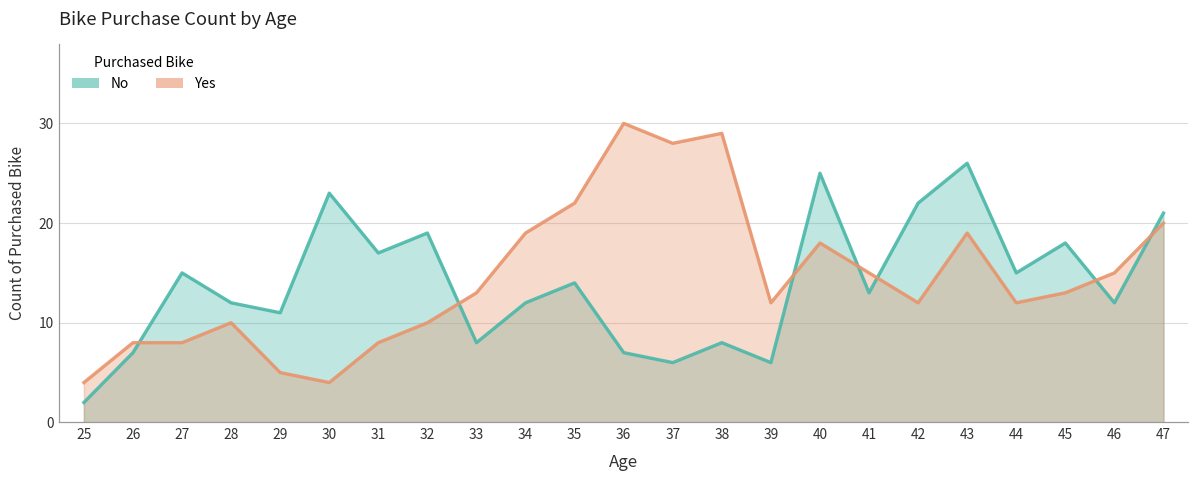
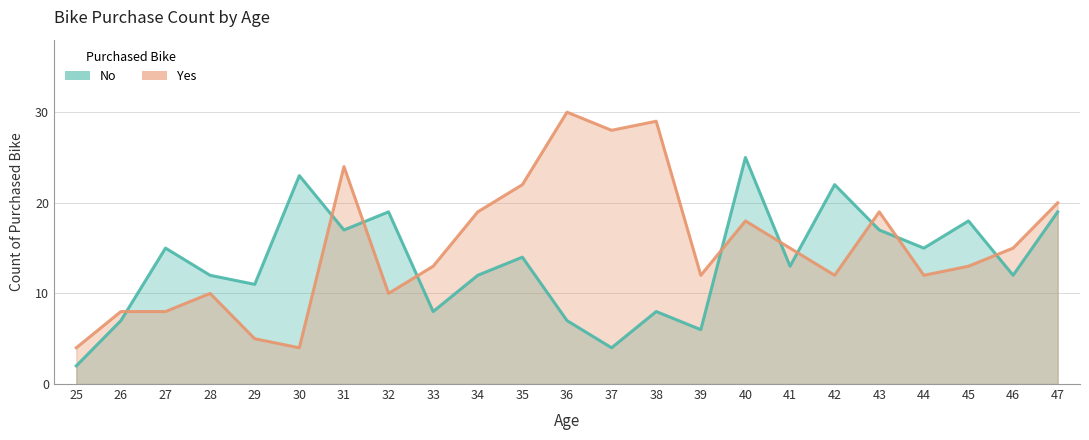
Yes, 31: 8 -> 24
No, 37: 6 -> 4
No, 43: 26 -> 17
No, 47: 21 -> 19
